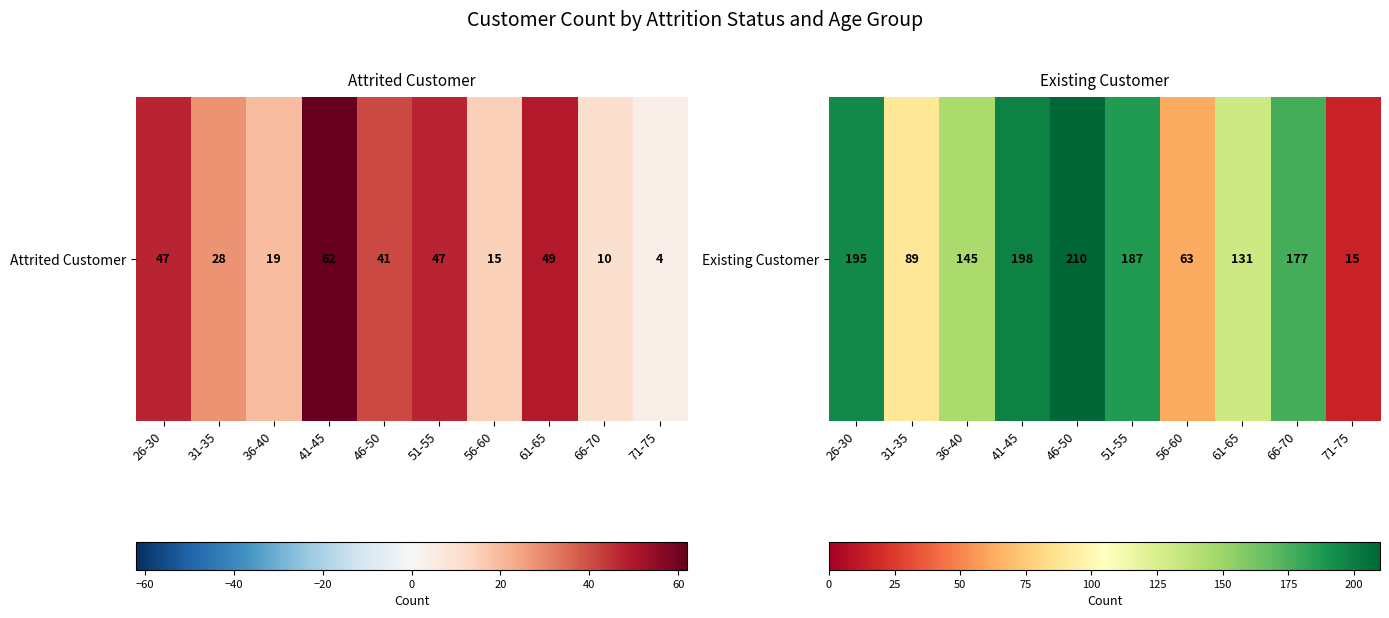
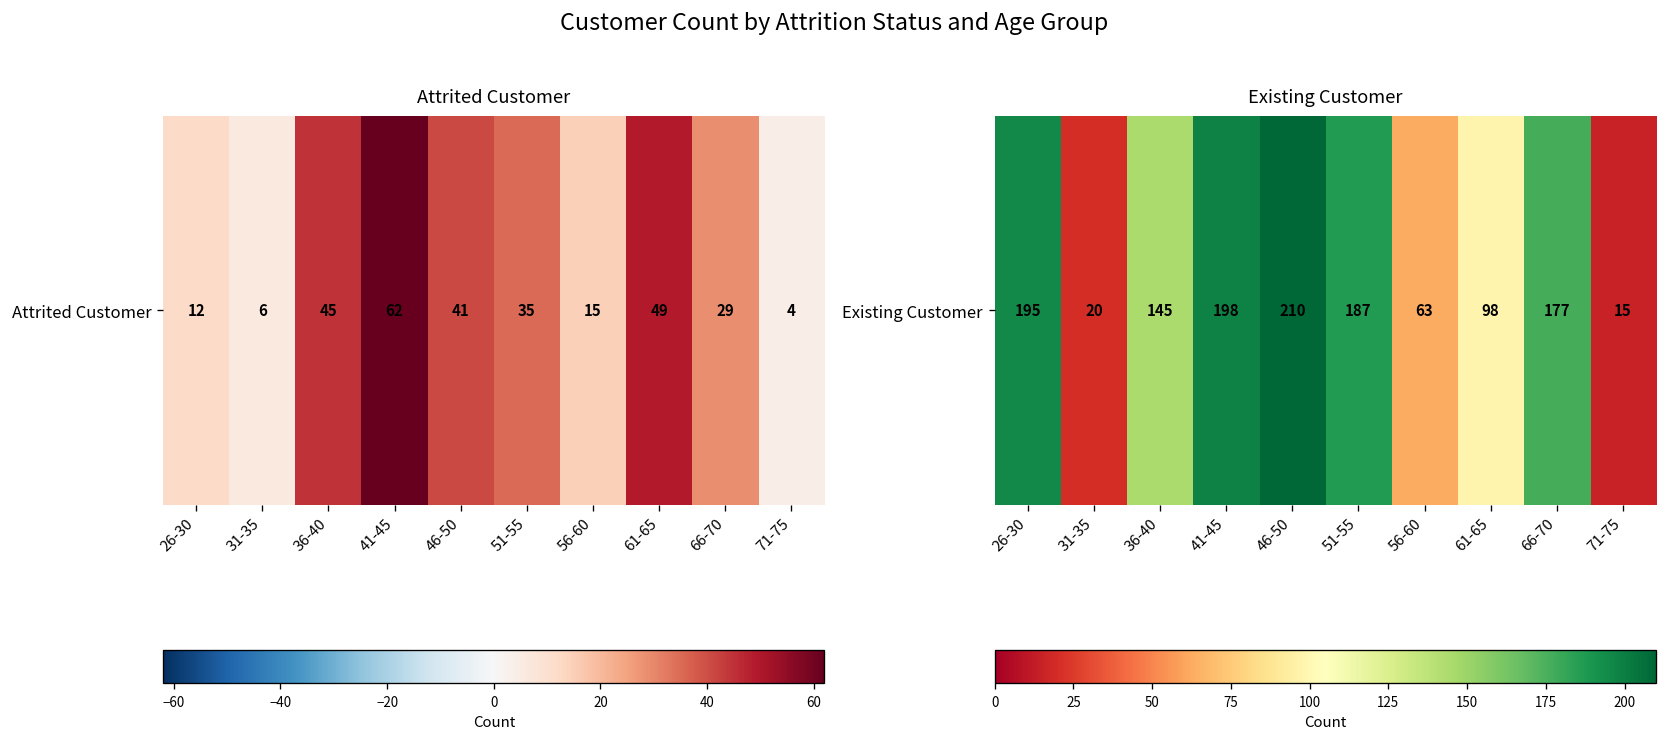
Attrited Customer, Attrited Customer, 26-30: 47 -> 12
Attrited Customer, Attrited Customer, 31-35: 28 -> 6
Attrited Customer, Attrited Customer, 36-40: 19 -> 45
Attrited Customer, Attrited Customer, 51-55: 47 -> 35
Attrited Customer, Attrited Customer, 66-70: 10 -> 29
Existing Customer, Existing Customer, 31-35: 89 -> 20
Existing Customer, Existing Customer, 61-65: 131 -> 98
